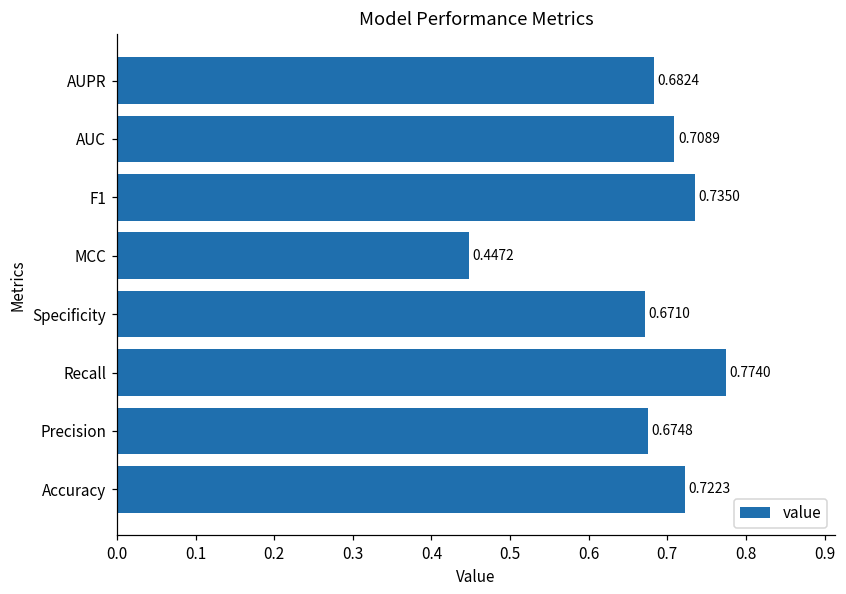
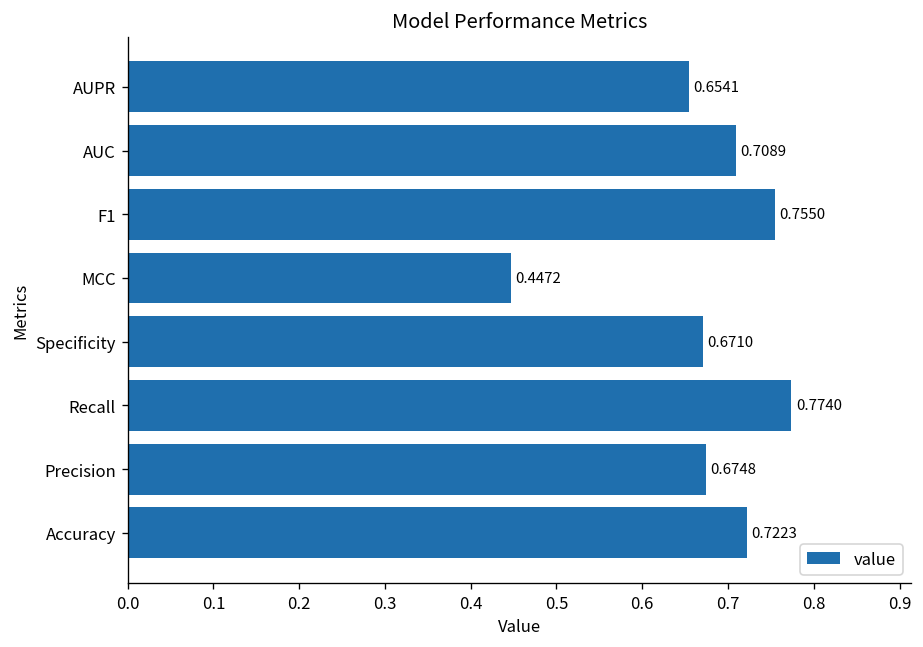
AUPR: 0.6824 -> 0.6541
F1: 0.7350 -> 0.7550
